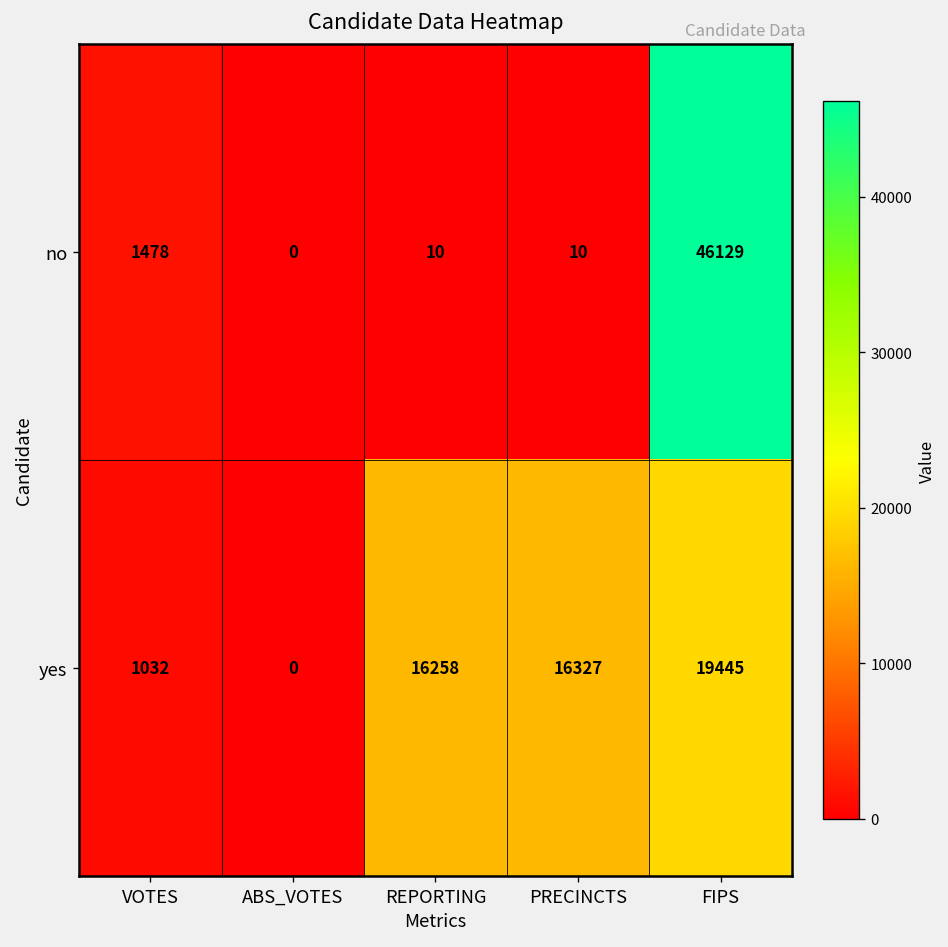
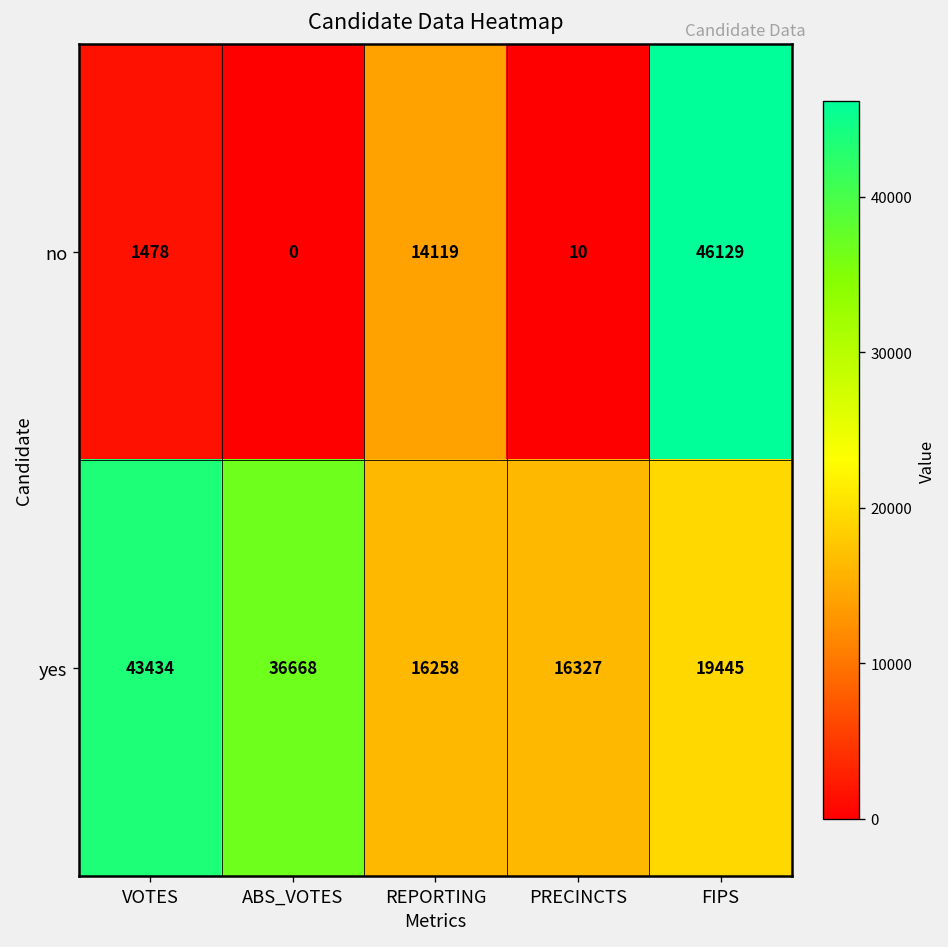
no, REPORTING: 10 -> 14119
yes, VOTES: 1032 -> 43434
yes, ABS_VOTES: 0 -> 36668
